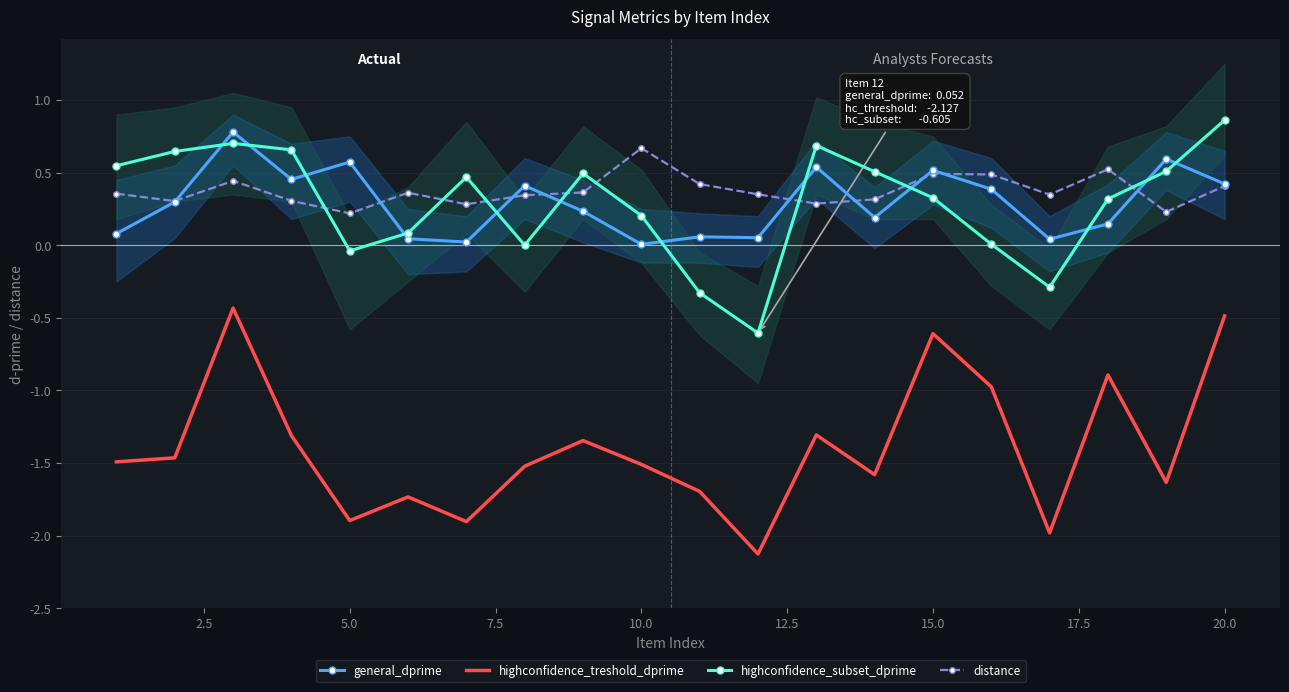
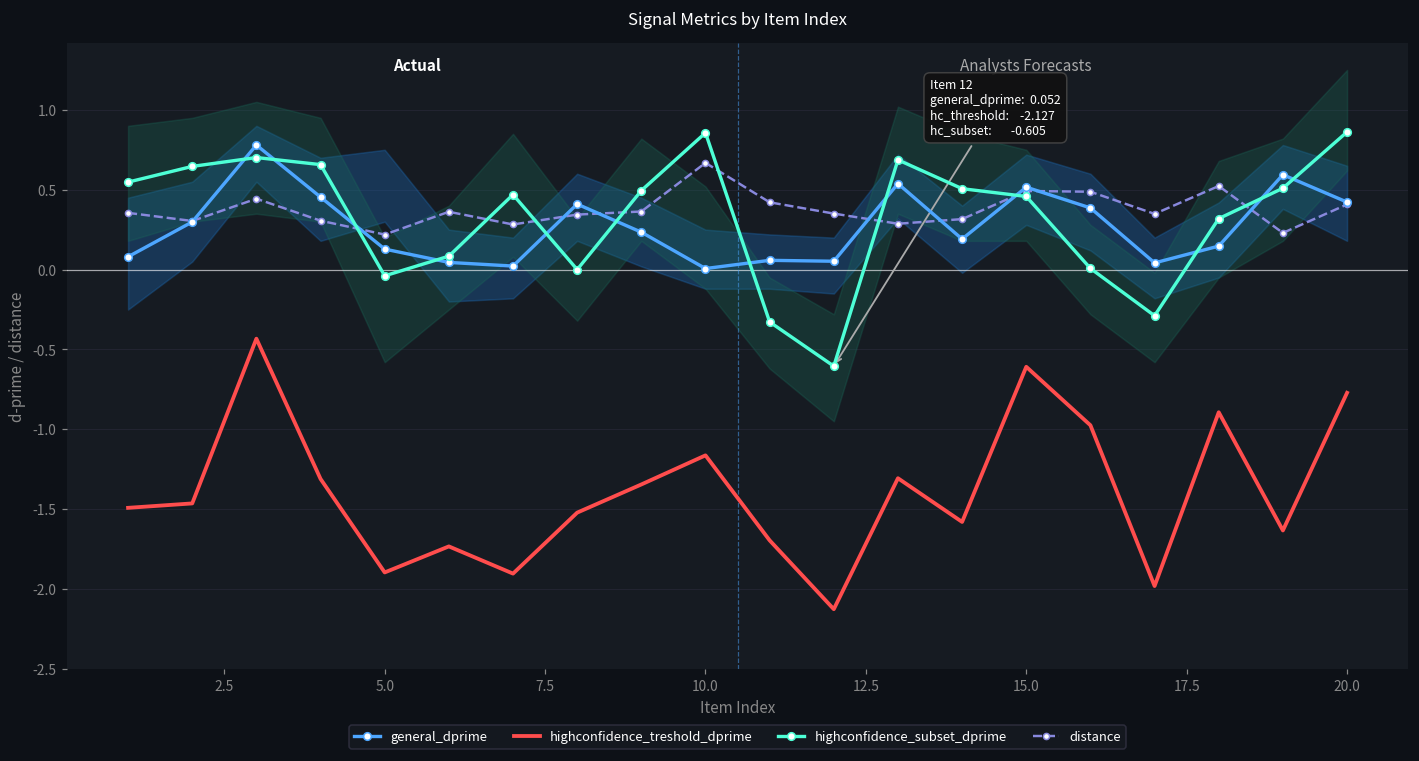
general_dprime, 5.0: 0.57 -> 0.13
highconfidence_treshold_dprime, 10.0: -1.51 -> -1.16
highconfidence_subset_dprime, 10.0: 0.20 -> 0.86
highconfidence_subset_dprime, 15.0: 0.33 -> 0.46
highconfidence_treshold_dprime, 20.0: -0.49 -> -0.77
